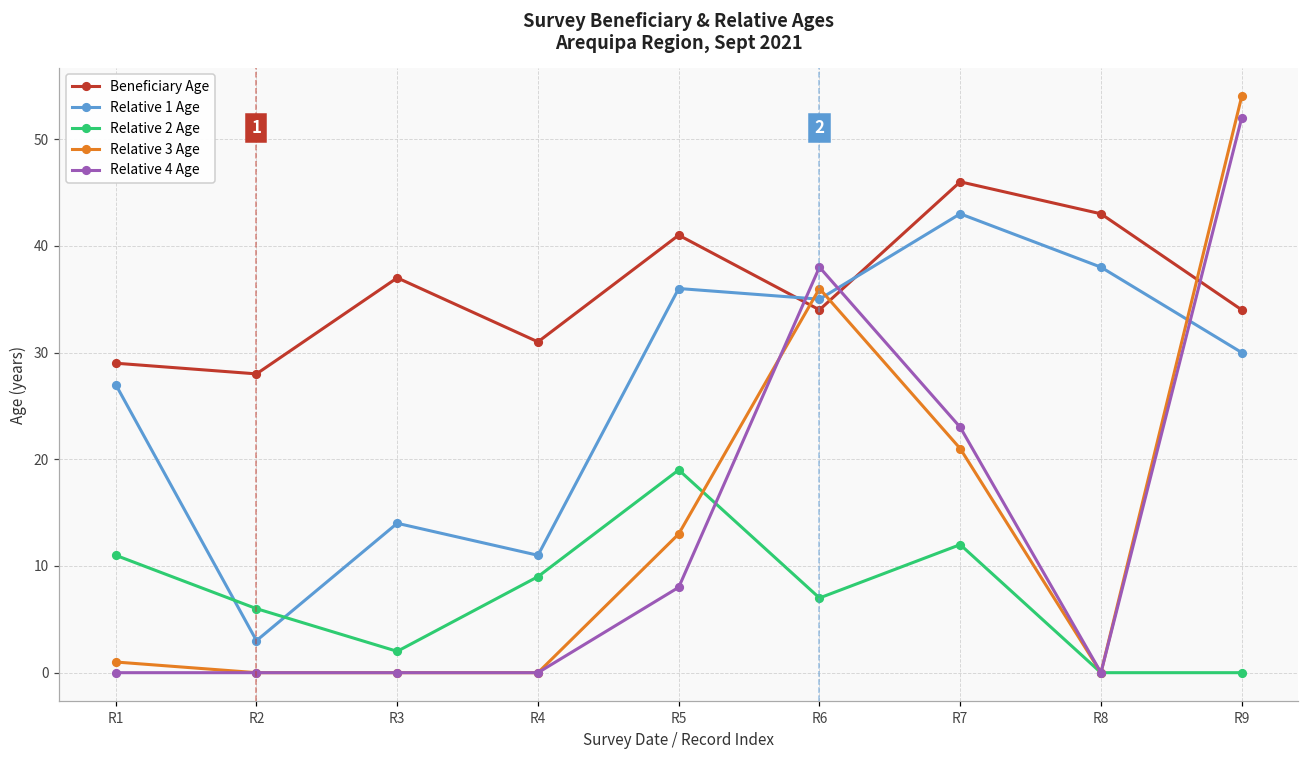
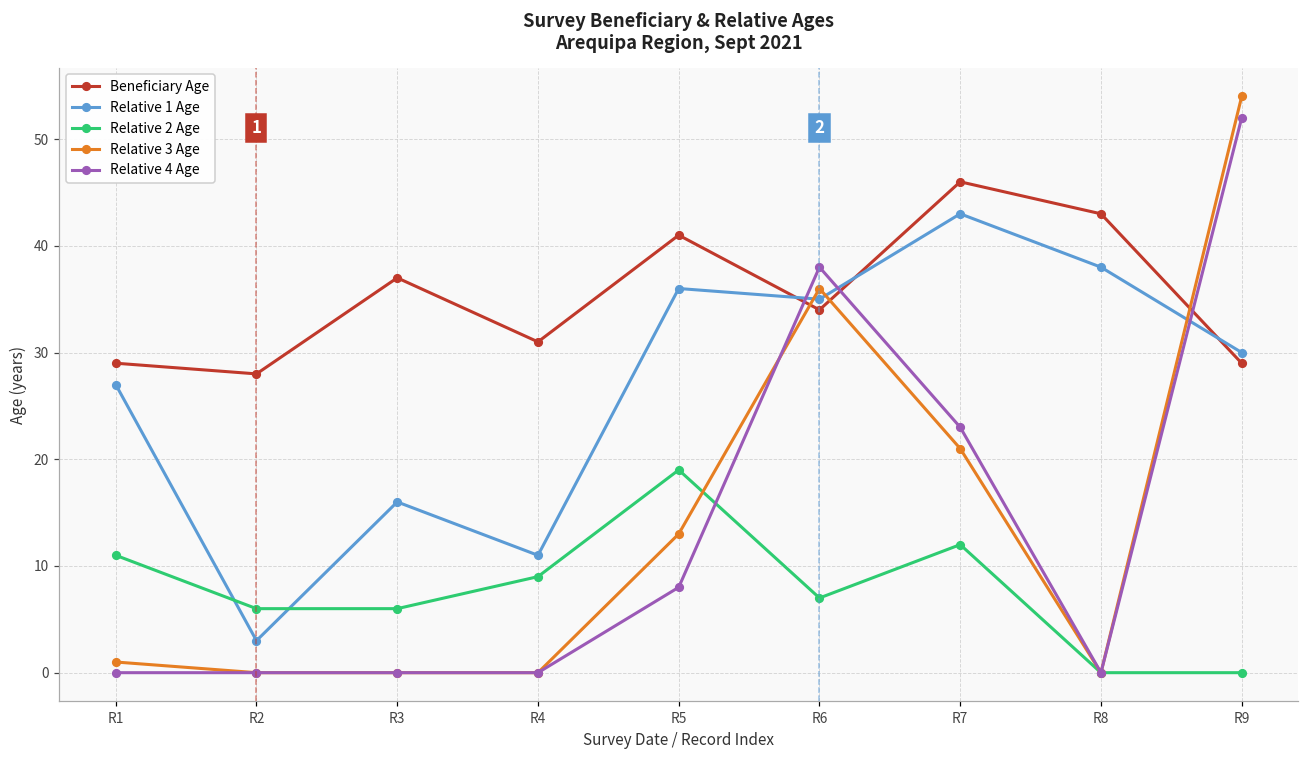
Relative 1 Age, R3: 14 -> 16
Relative 2 Age, R3: 2 -> 6
Beneficiary Age, R9: 34 -> 29
